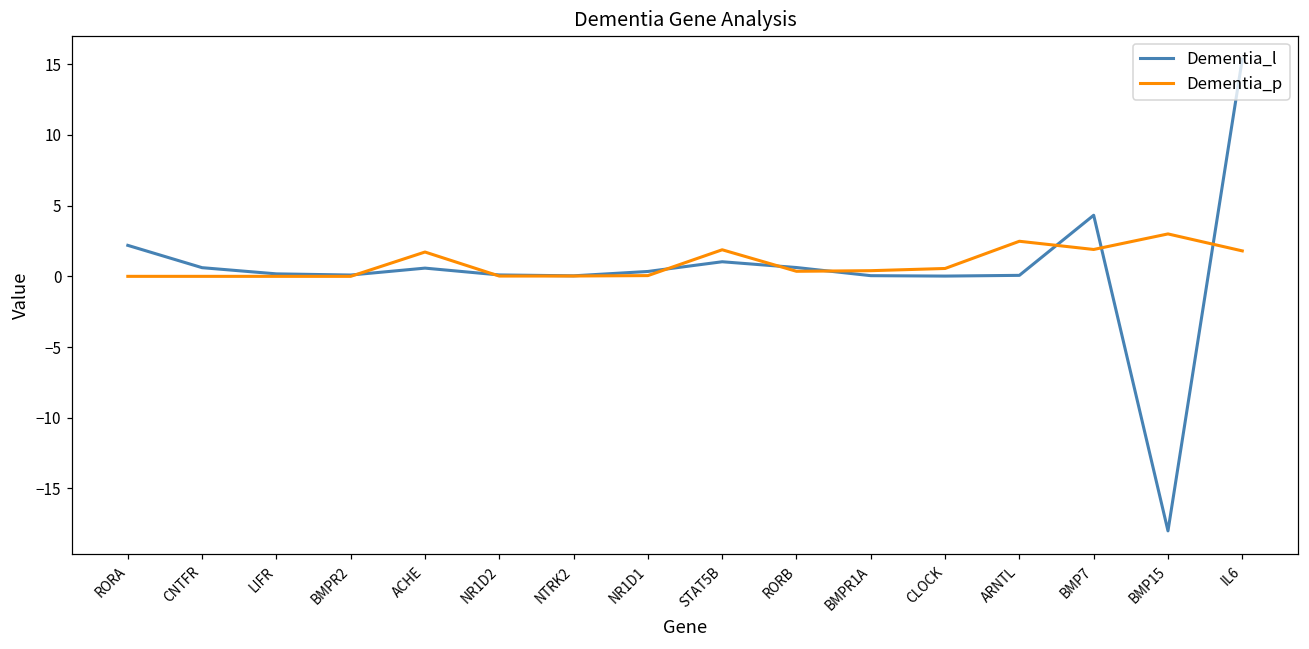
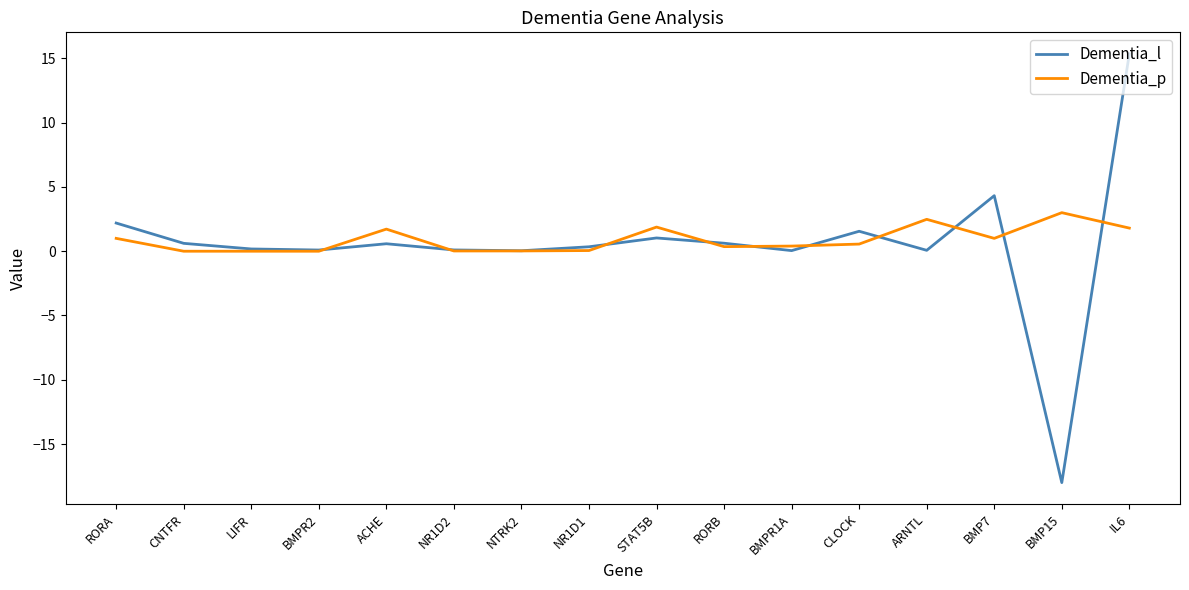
Dementia_p, RORA: 0 -> 1
Dementia_l, CLOCK: 0.0 -> 1.6
Dementia_p, BMP7: 1.9 -> 1.0
